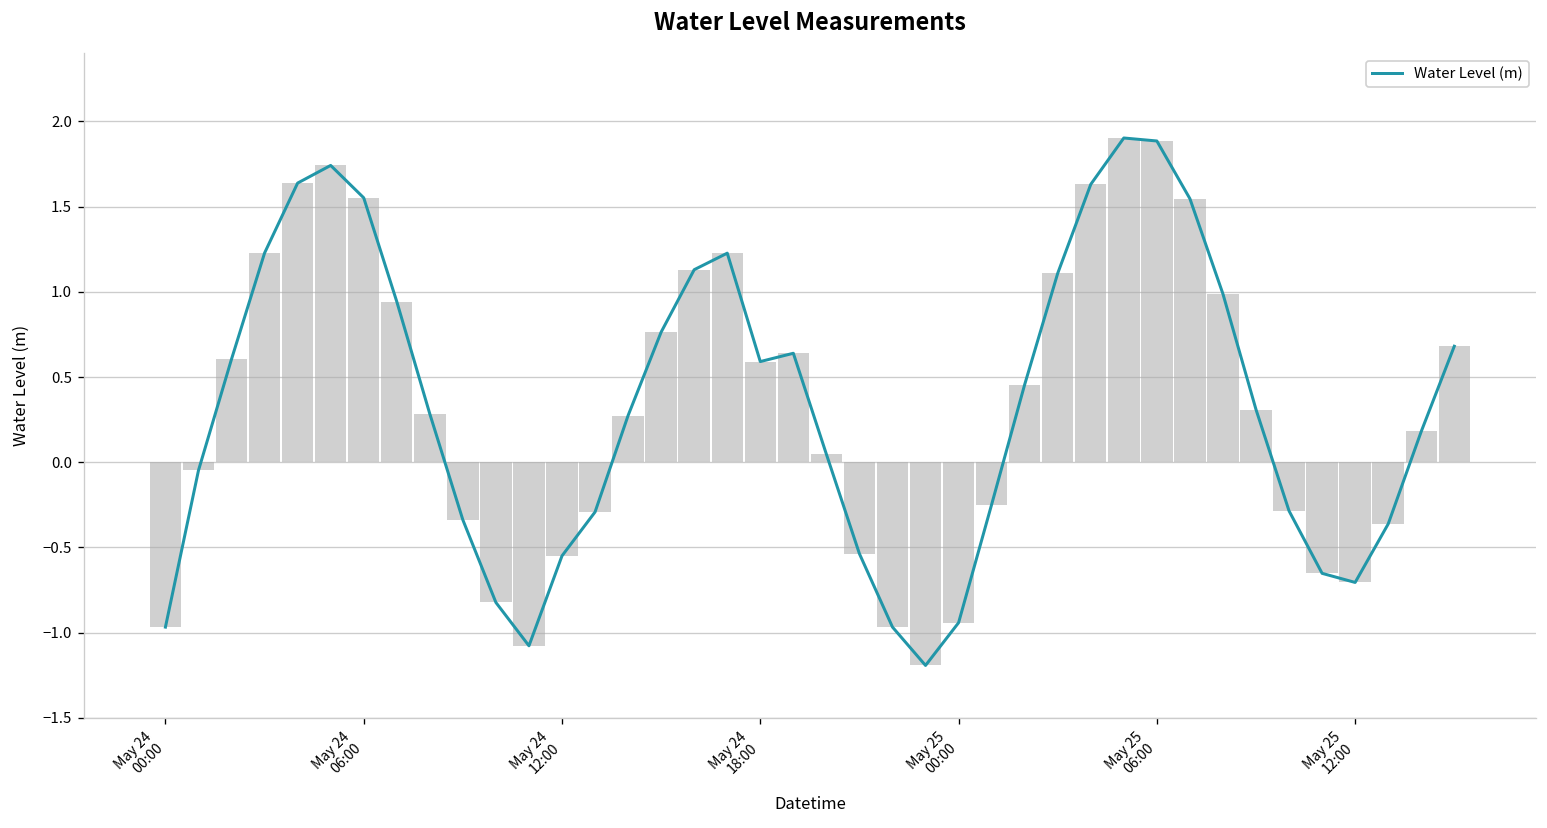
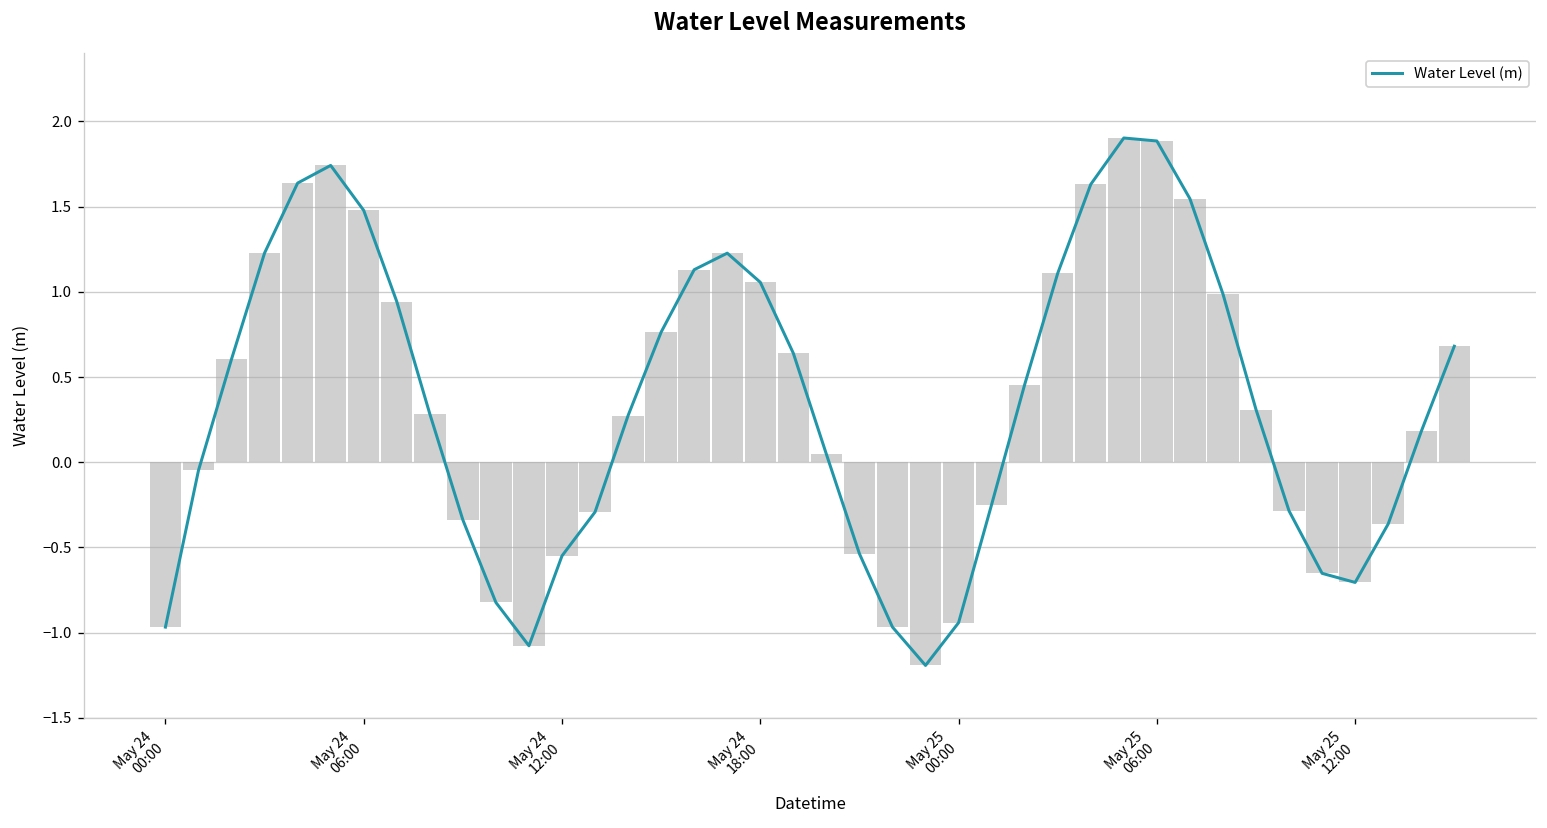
Water Level (m), May 24 06:00: 1.55 -> 1.48
Water Level (m), May 24 18:00: 0.59 -> 1.06
